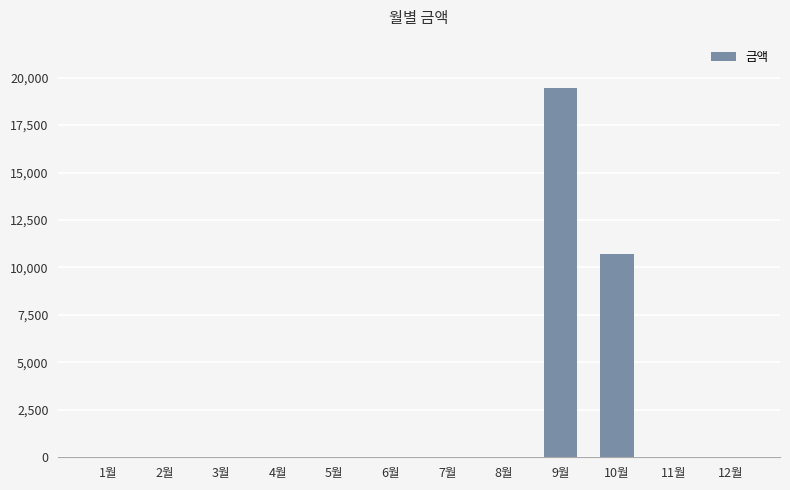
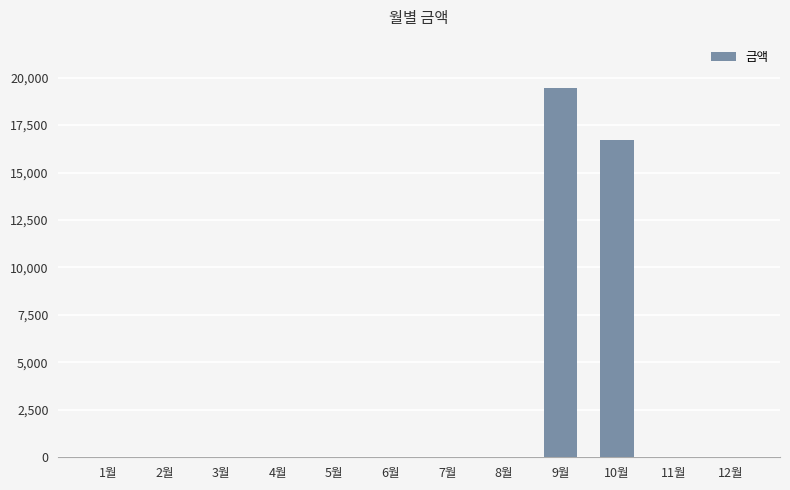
10월: 10,700 -> 16,700
